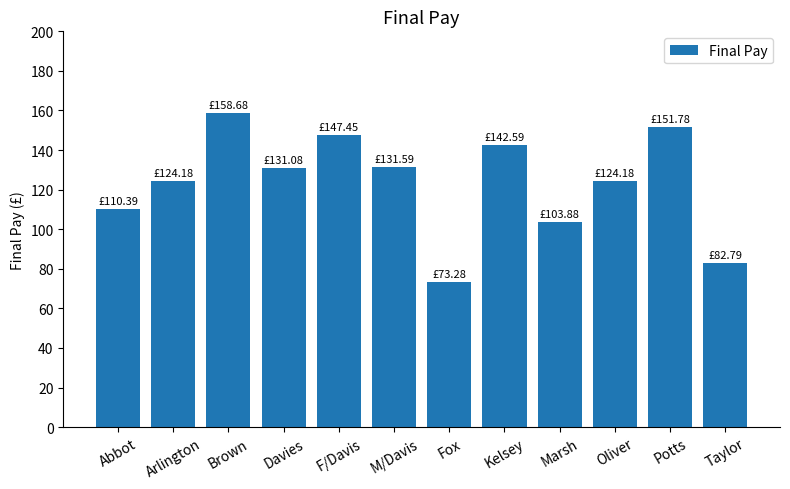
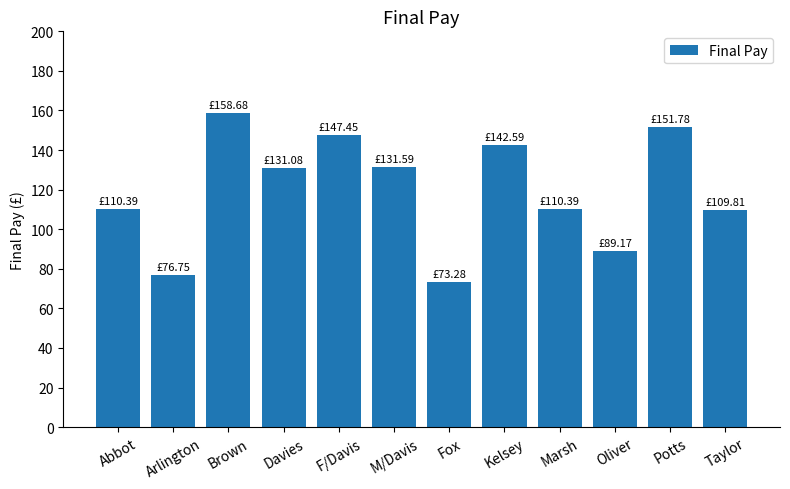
Arlington: £124.18 -> £76.75
Marsh: £103.88 -> £110.39
Oliver: £124.18 -> £89.17
Taylor: £82.79 -> £109.81
